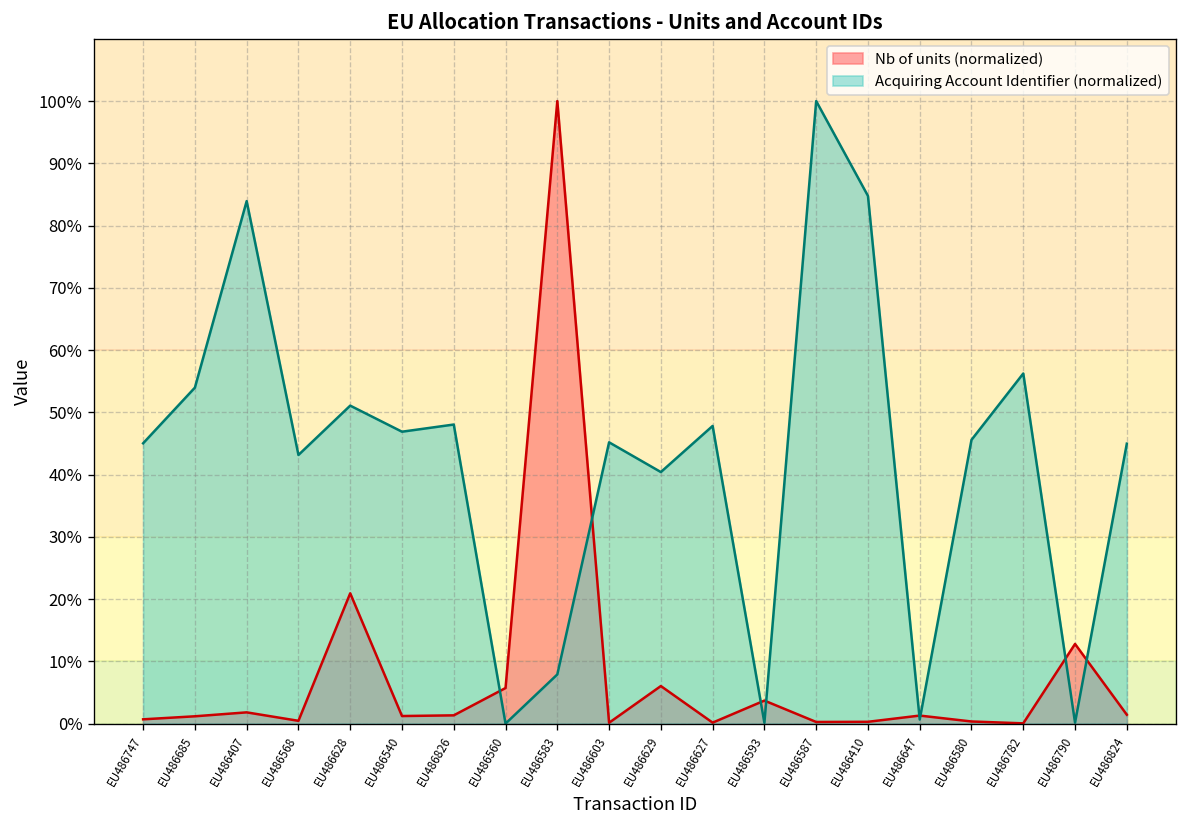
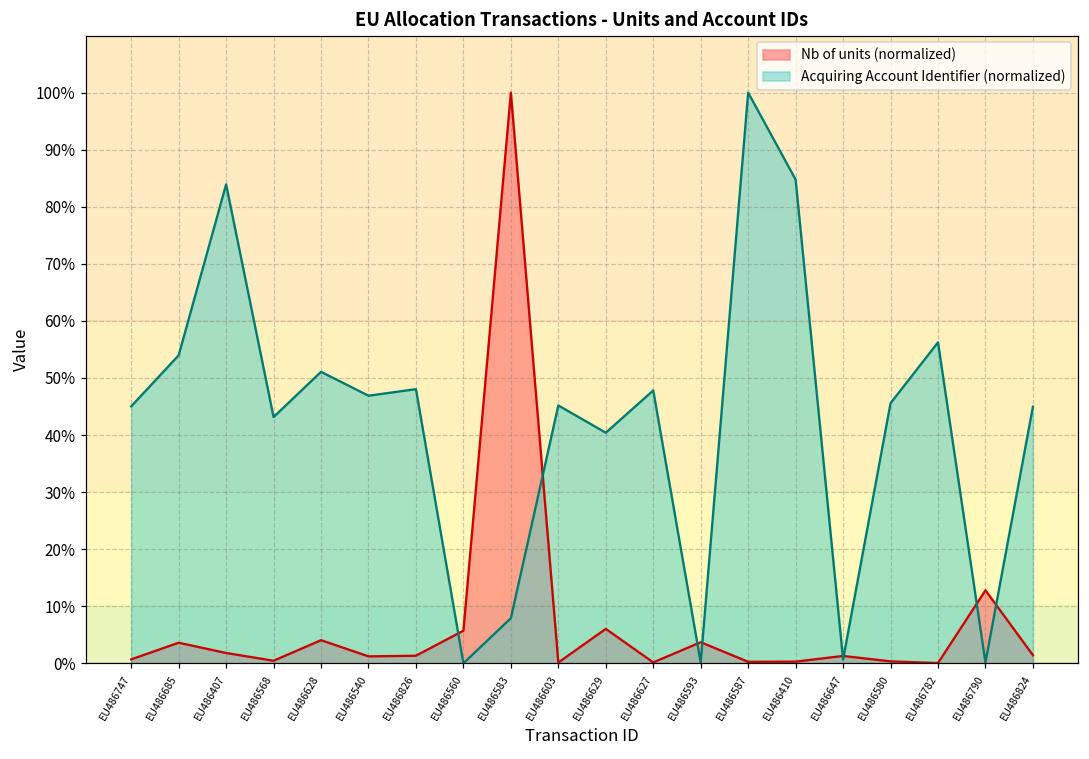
Nb of units (normalized), EU486685: 1% -> 4%
Nb of units (normalized), EU486628: 21% -> 4%
